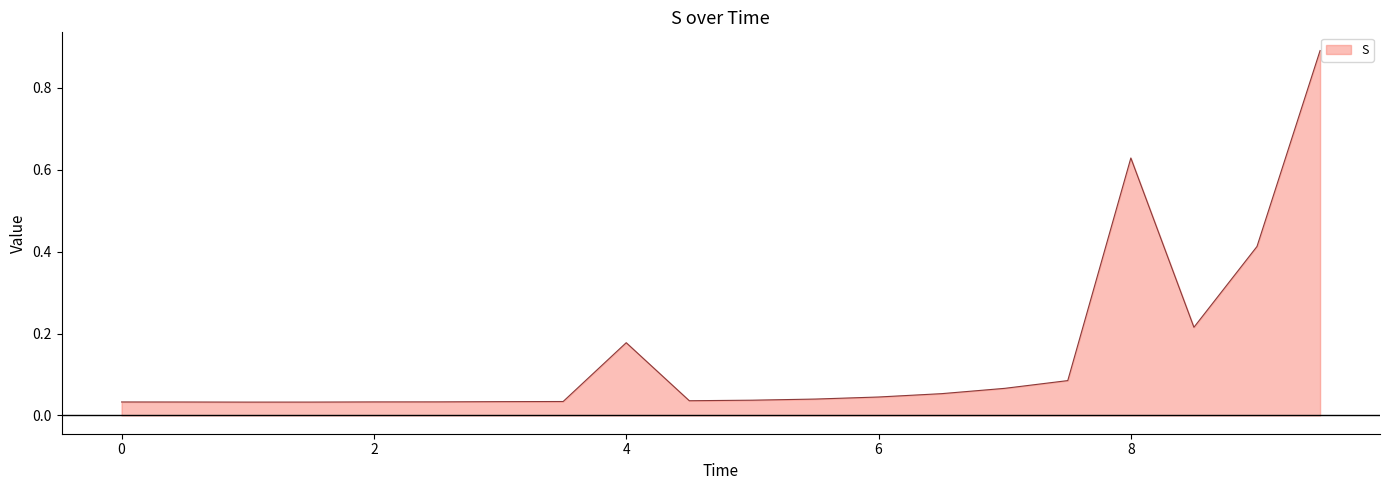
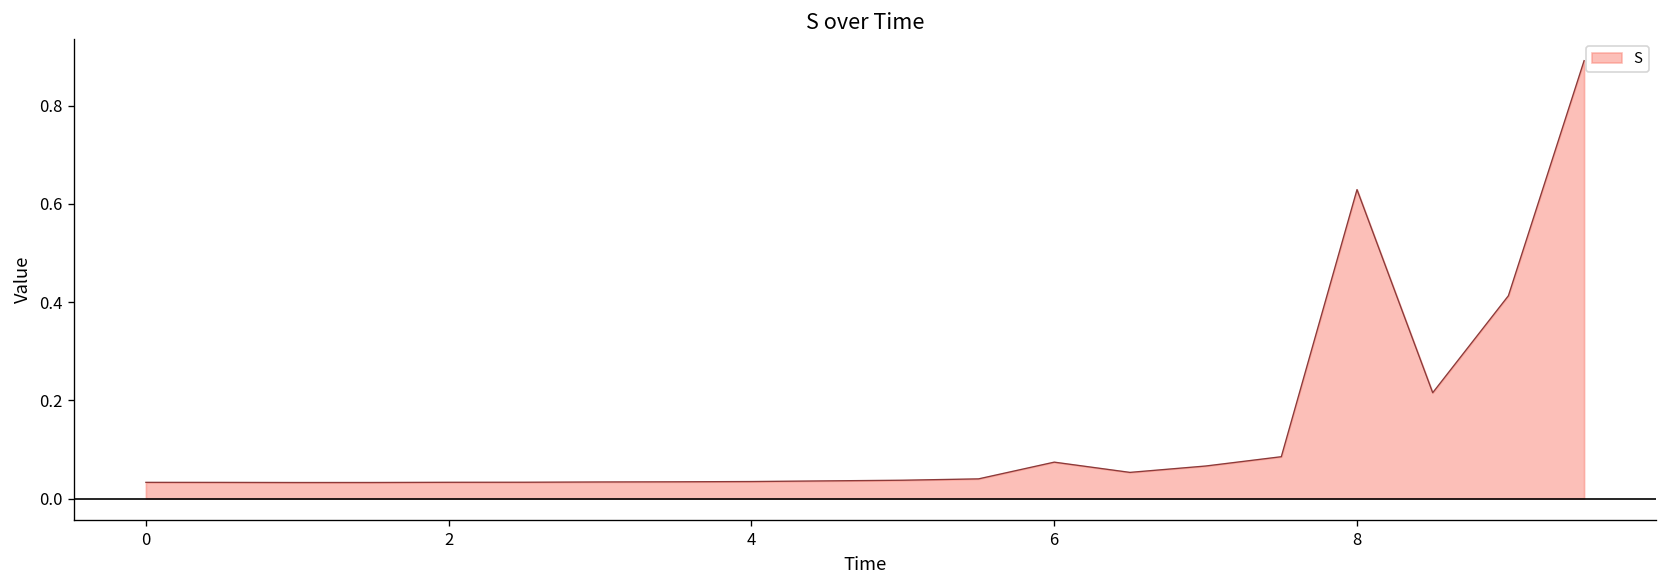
4: 0.18 -> 0.03
6: 0.05 -> 0.07
